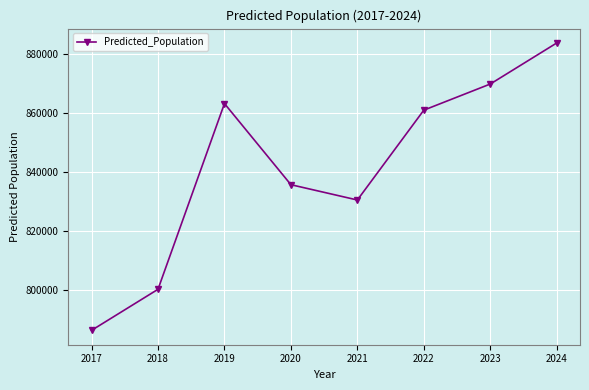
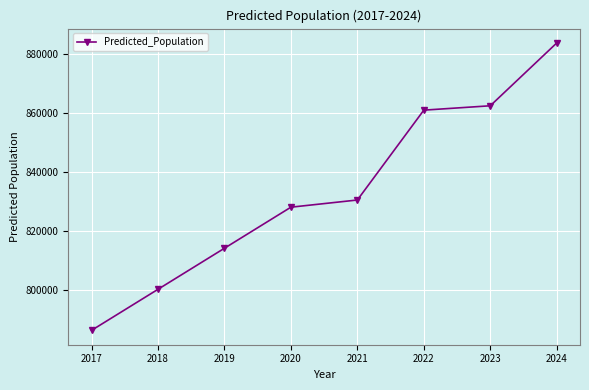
2019: 863000 -> 814000
2020: 836000 -> 828000
2023: 870000 -> 862000
